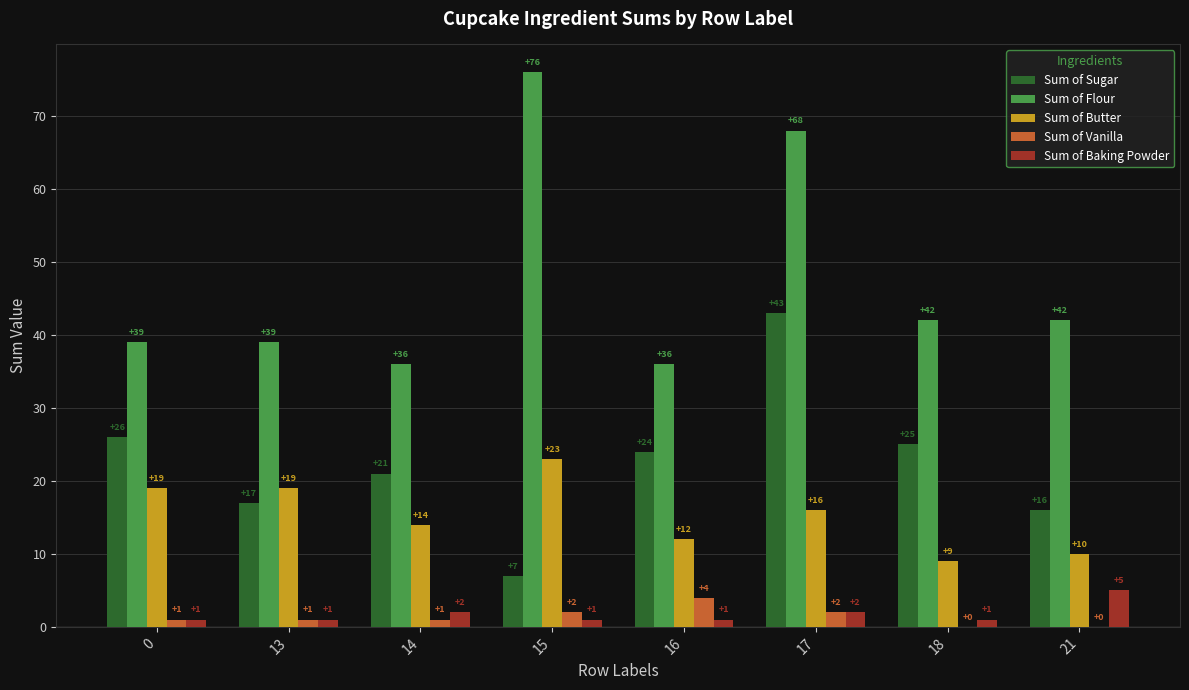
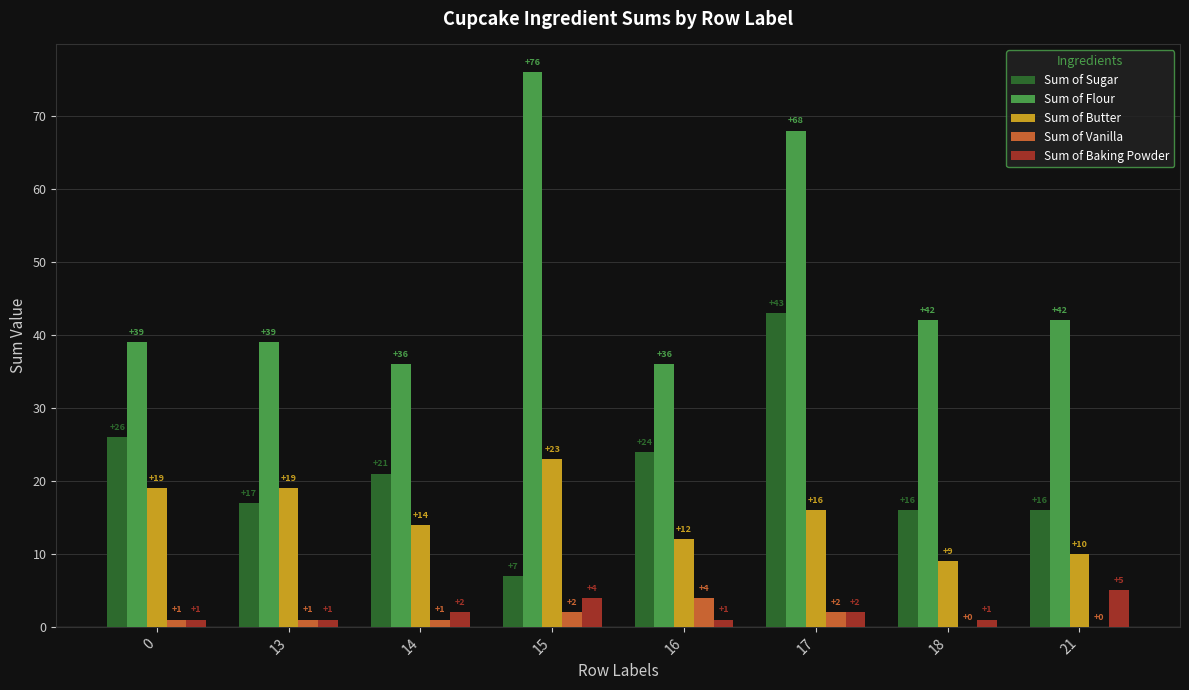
Sum of Baking Powder, 15: +1 -> +4
Sum of Sugar, 18: +25 -> +16
